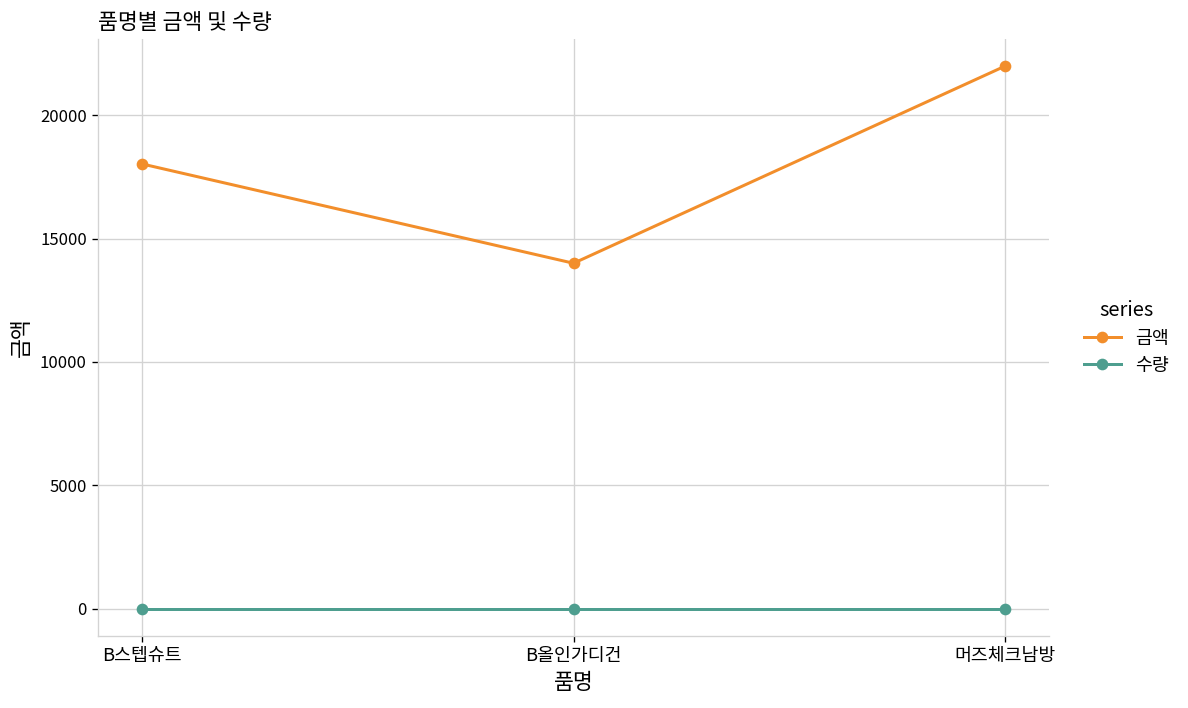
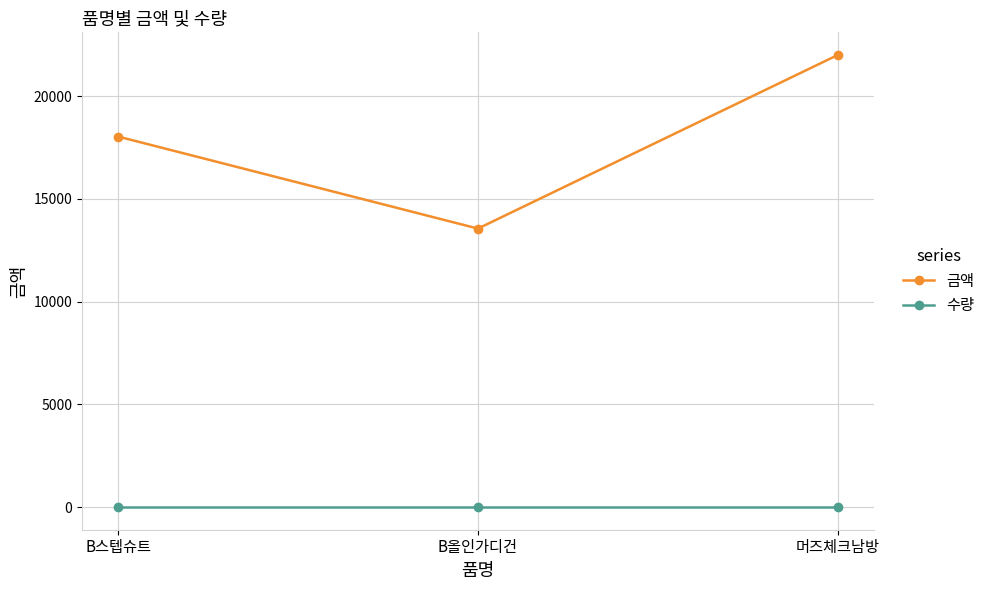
금액, B올인가디건: 14000 -> 13600
